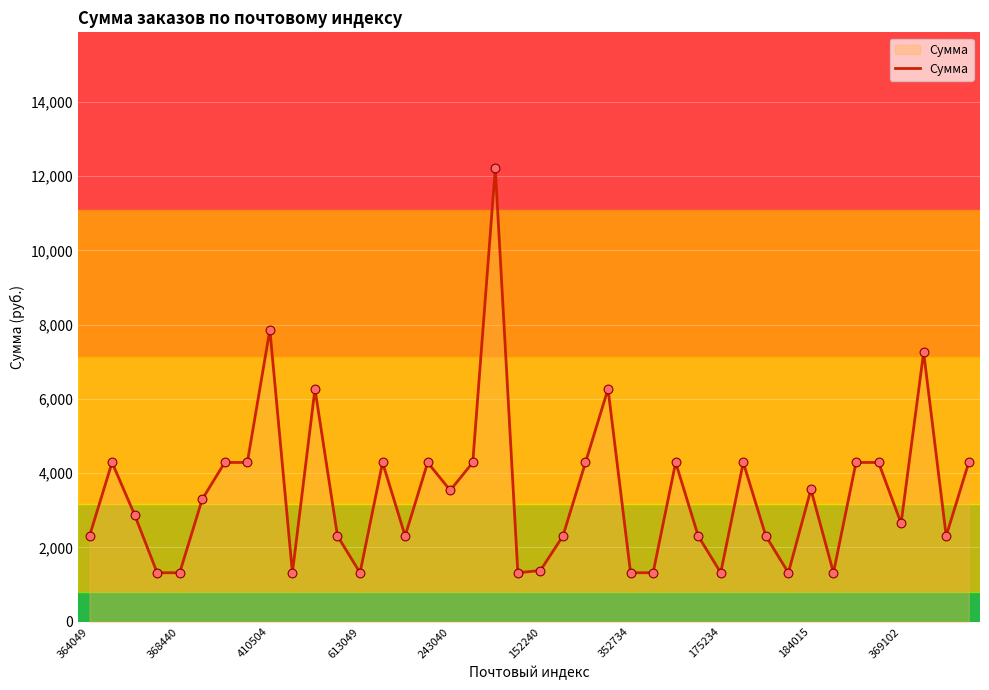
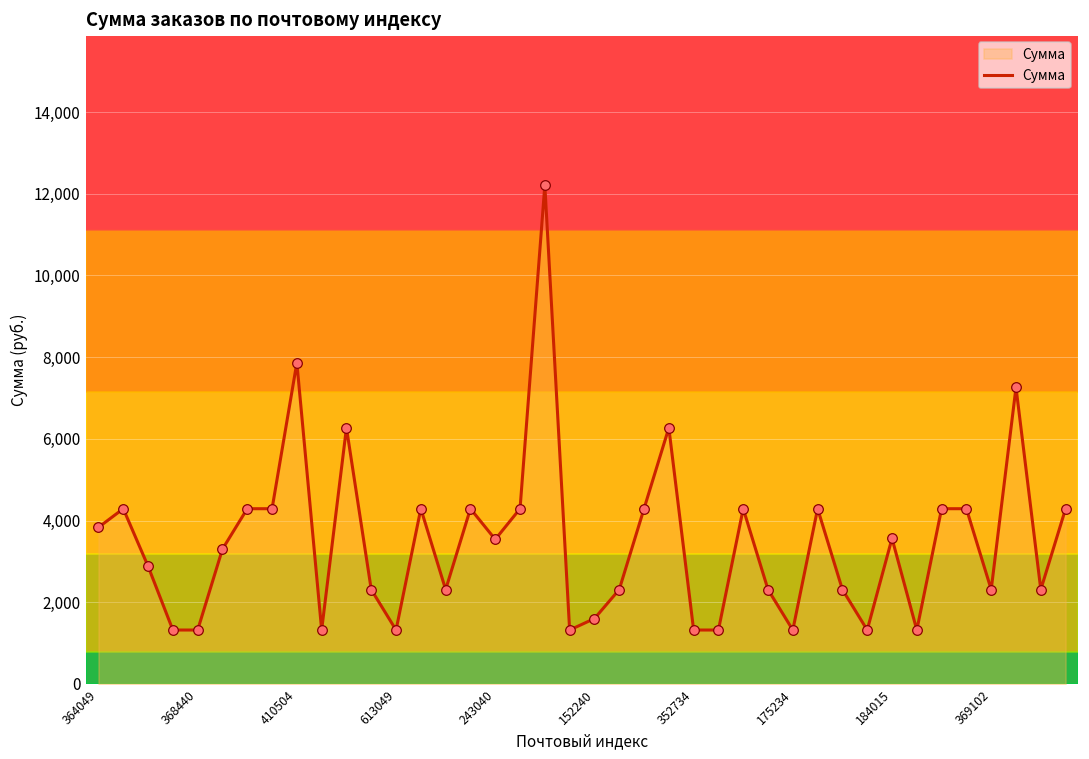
364049: 2,300 -> 3,800
152240: 1,400 -> 1,600
369102: 2,700 -> 2,300
